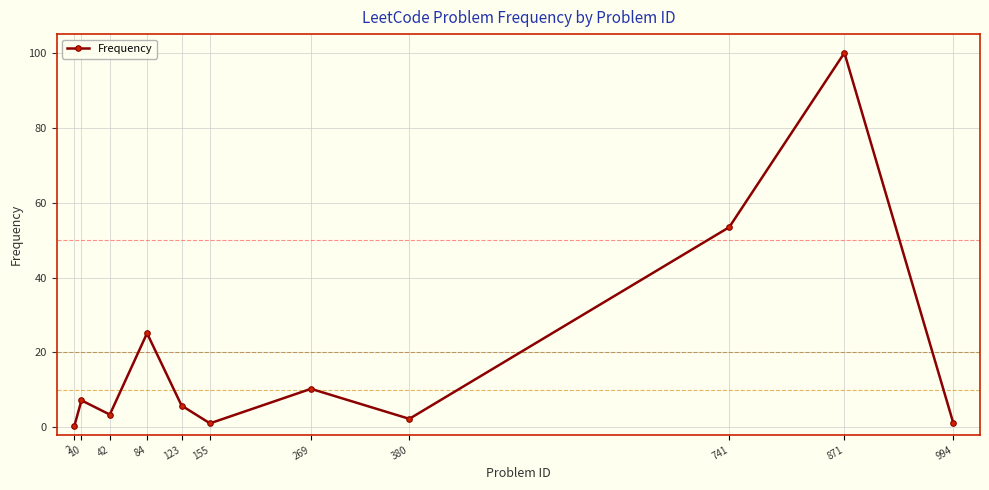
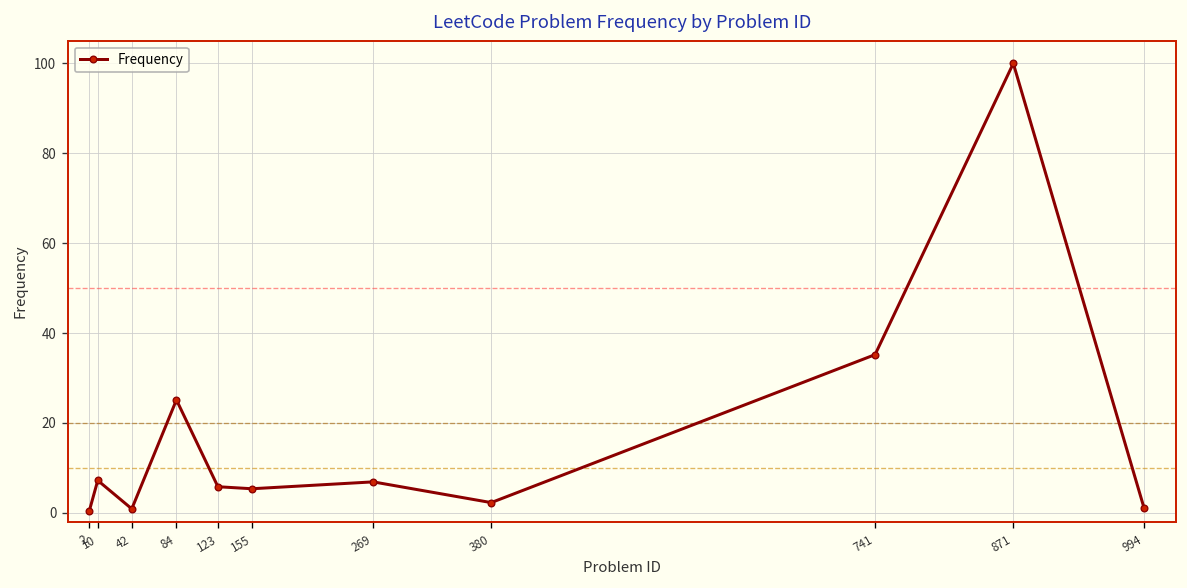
42: 3 -> 1
155: 1 -> 5
269: 10 -> 7
741: 53 -> 35
